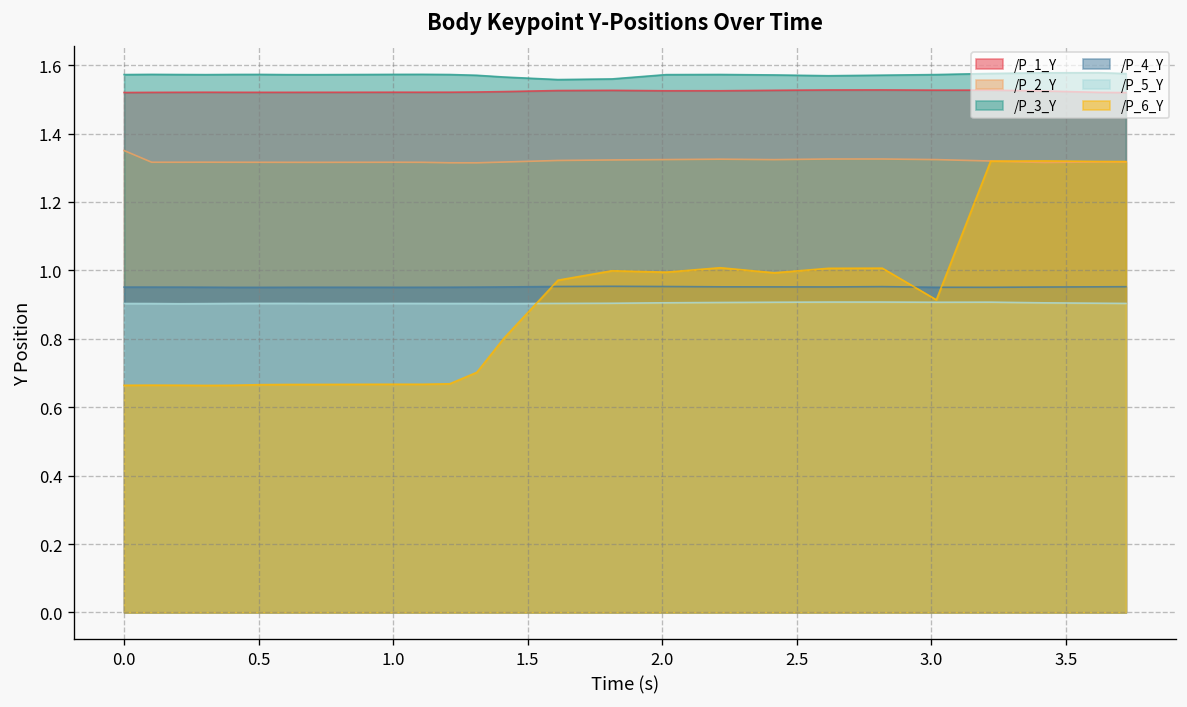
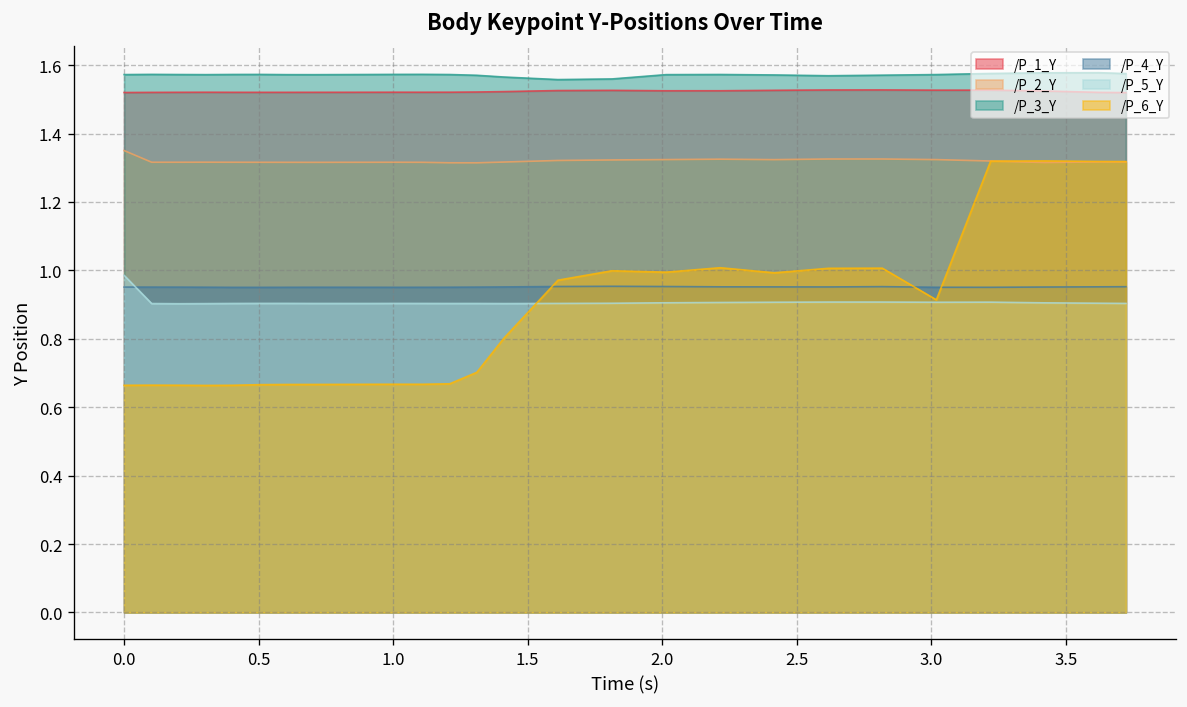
/P_5_Y, 0.0: 0.90 -> 0.99
